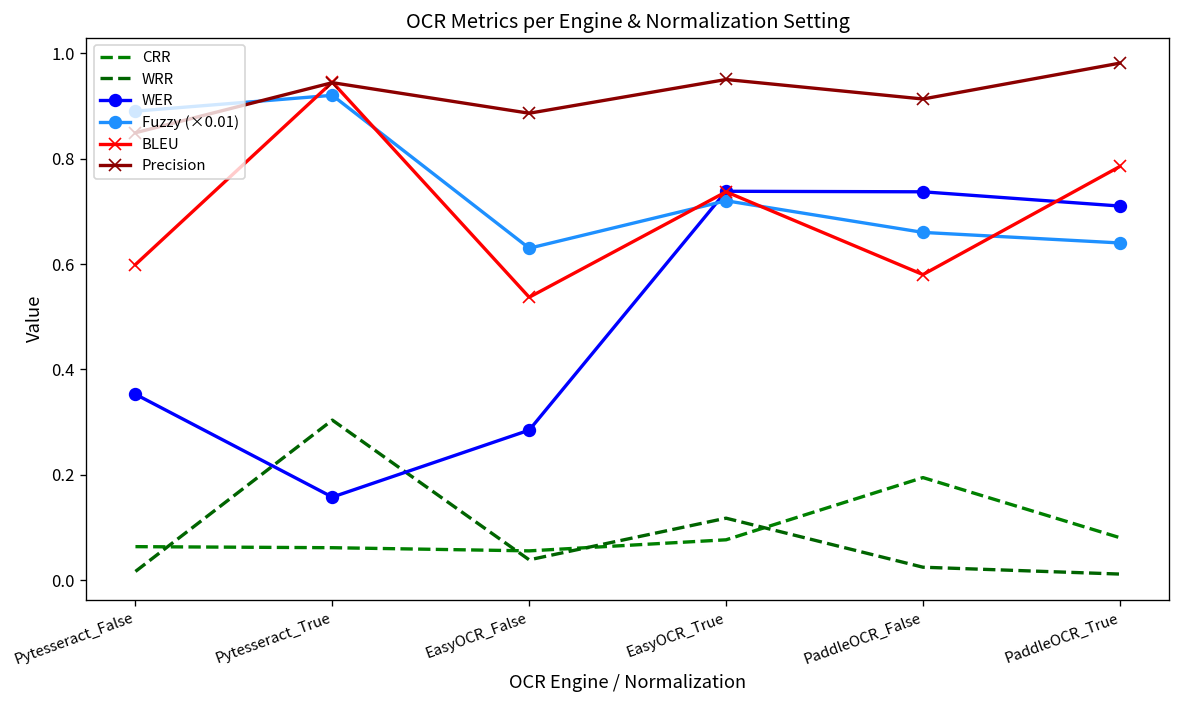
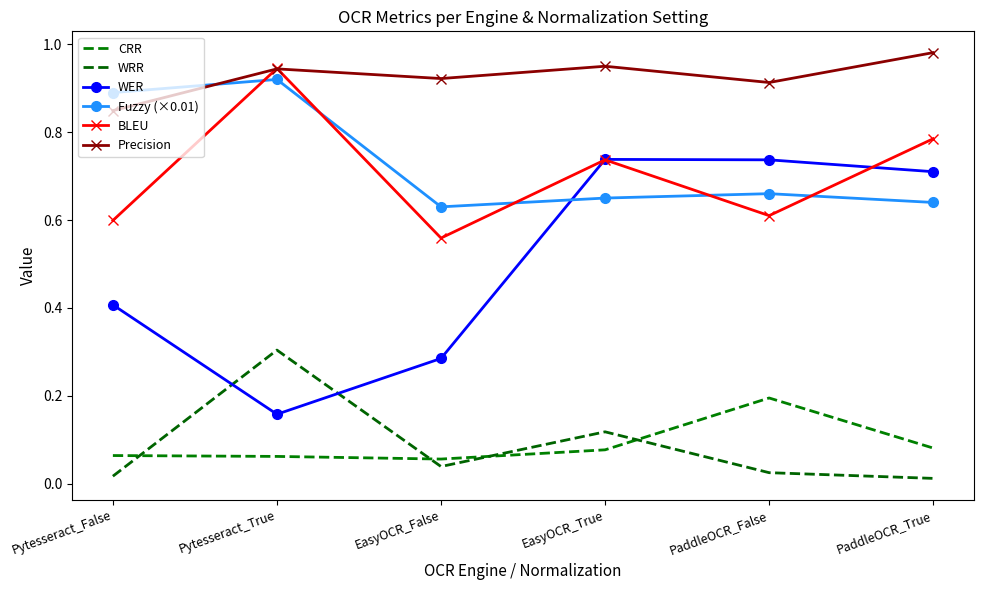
WER, Pytesseract_False: 0.35 -> 0.41
BLEU, EasyOCR_False: 0.54 -> 0.56
Precision, EasyOCR_False: 0.89 -> 0.92
Fuzzy (×0.01), EasyOCR_True: 0.72 -> 0.65
BLEU, PaddleOCR_False: 0.58 -> 0.61
